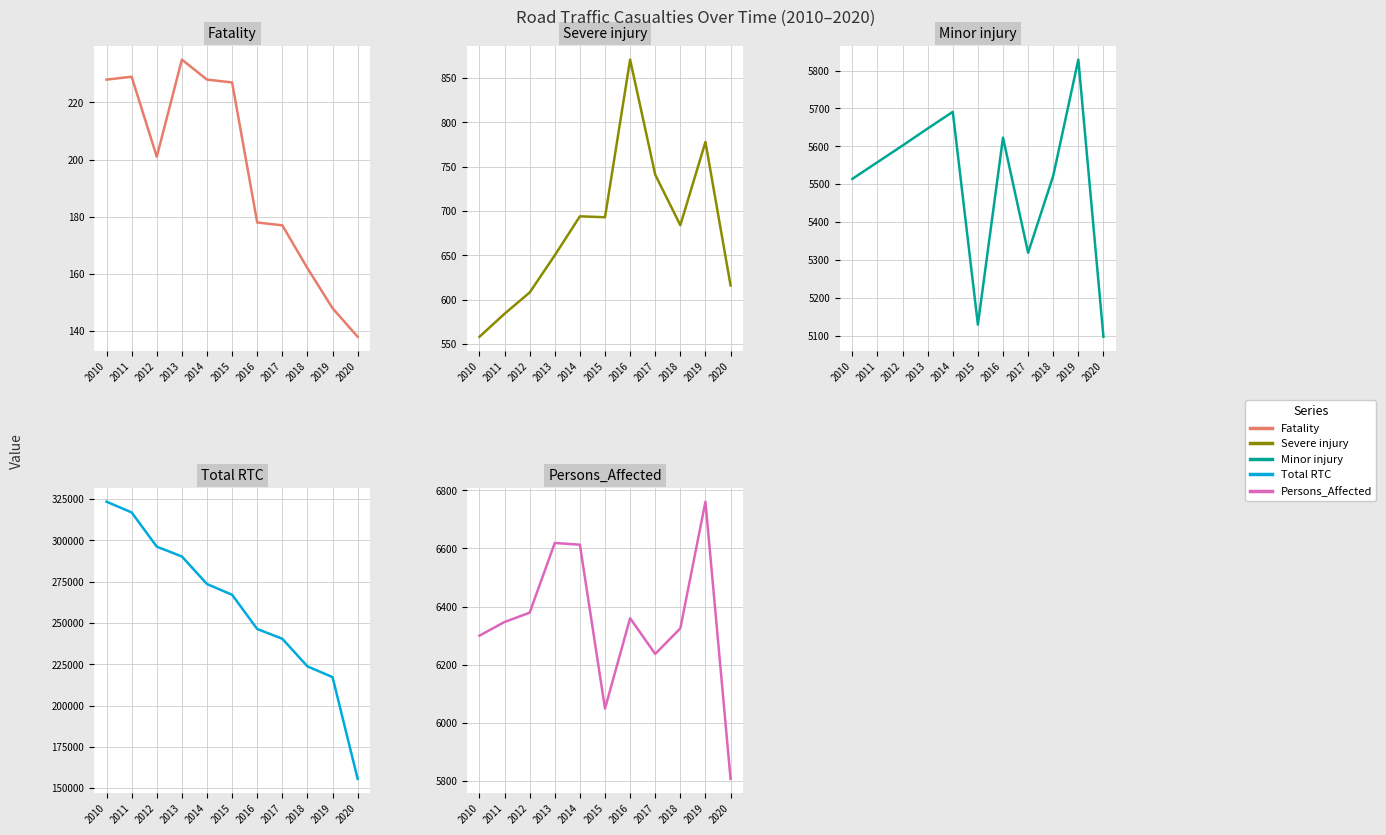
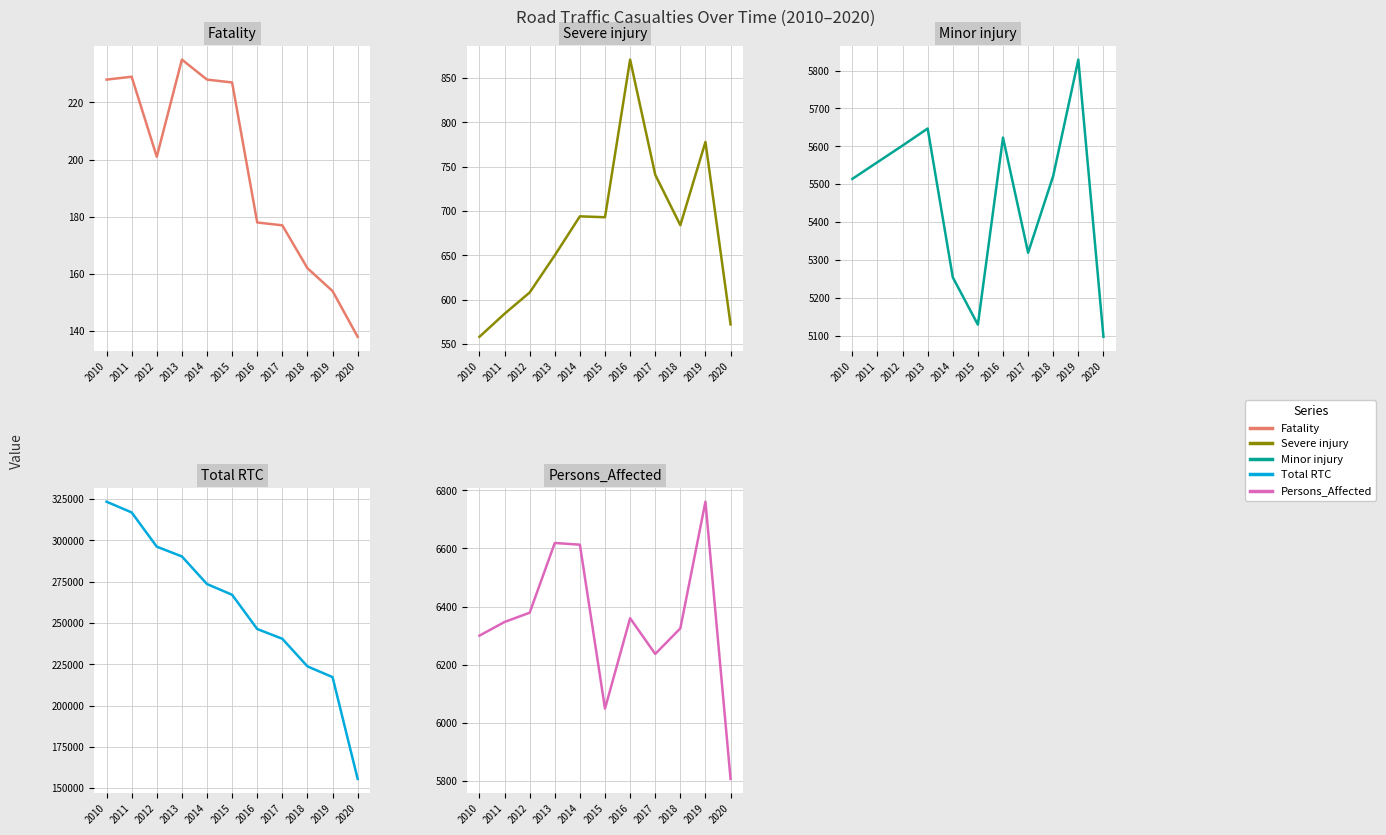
Fatality, 2019: 148 -> 154
Severe injury, 2020: 620 -> 570
Minor injury, 2014: 5690 -> 5250
